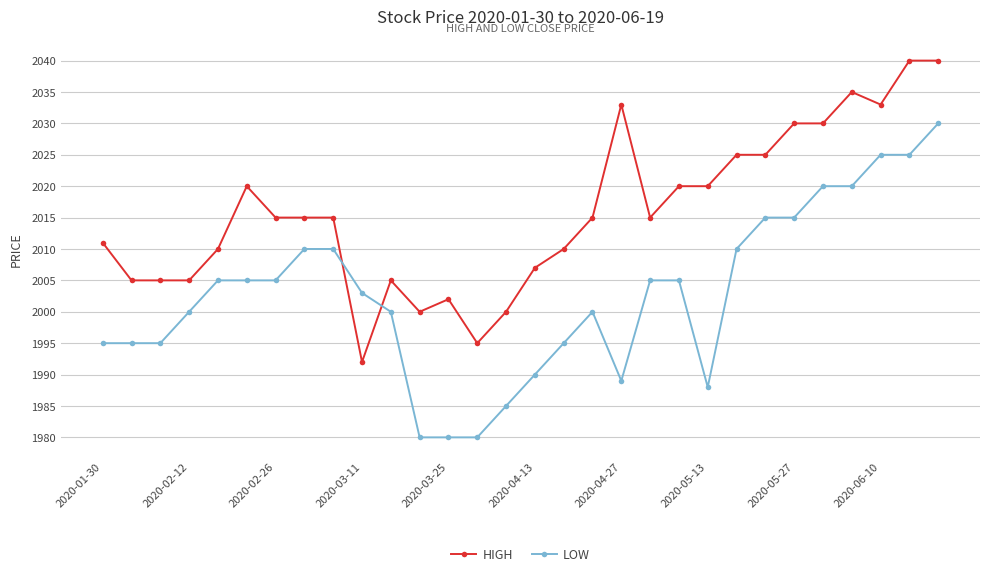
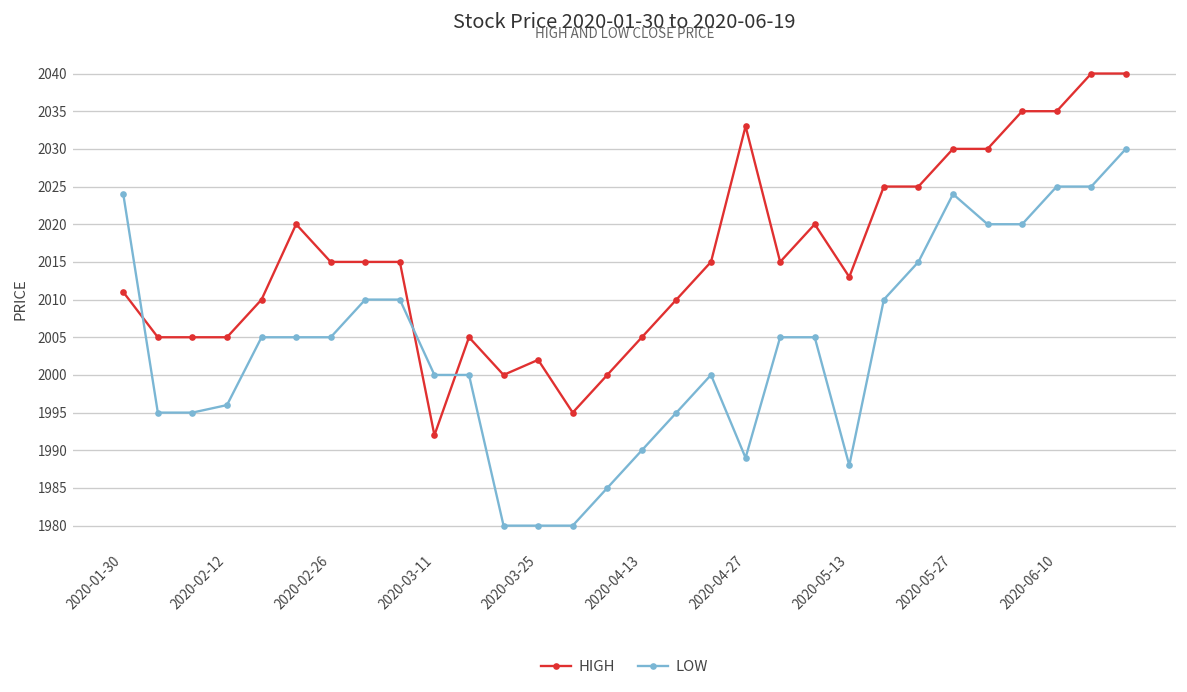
LOW, 2020-01-30: 1995 -> 2024
LOW, 2020-02-12: 2000 -> 1996
LOW, 2020-03-11: 2003 -> 2000
HIGH, 2020-04-13: 2007 -> 2005
HIGH, 2020-05-13: 2020 -> 2013
LOW, 2020-05-27: 2015 -> 2024
HIGH, 2020-06-10: 2033 -> 2035
